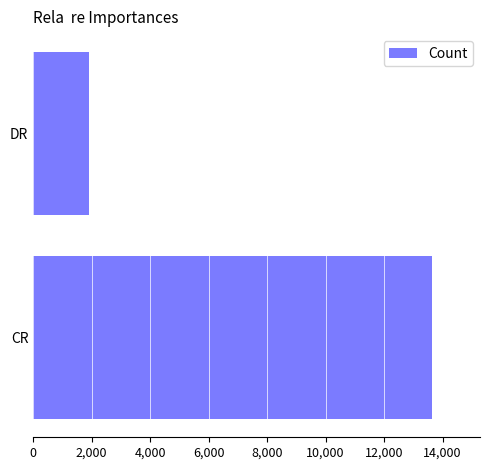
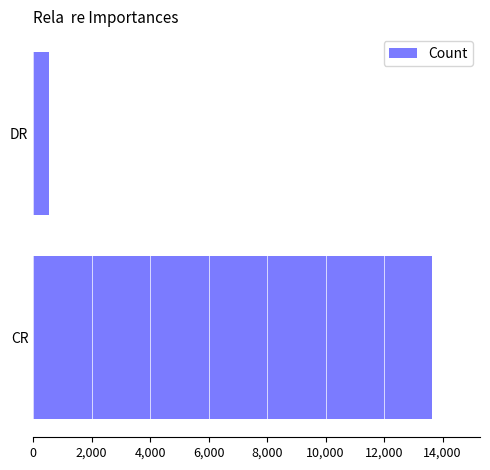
DR: 1,900 -> 600
